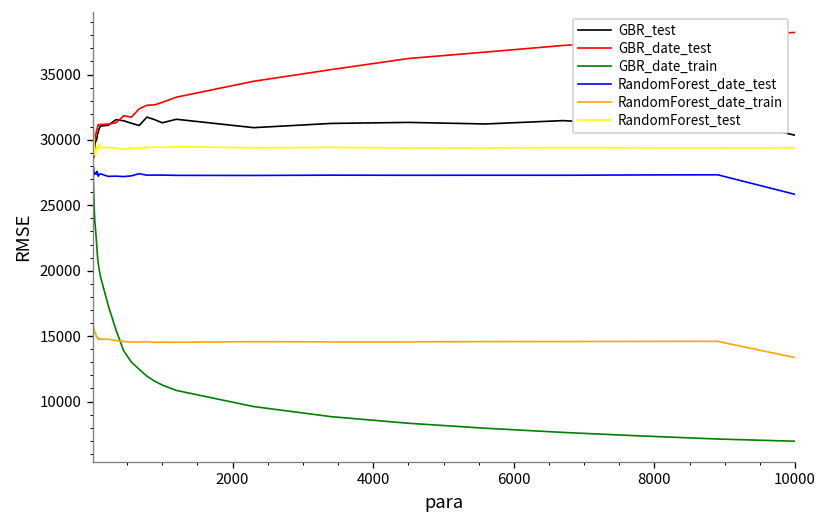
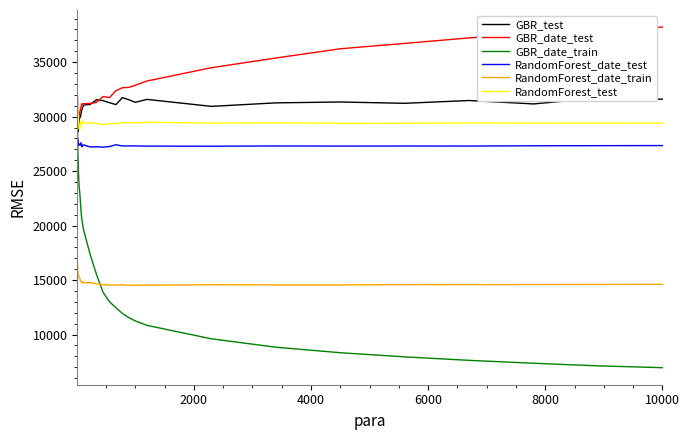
GBR_test, 10000: 30400 -> 31600
RandomForest_date_test, 10000: 25800 -> 27300
RandomForest_date_train, 10000: 13400 -> 14600
